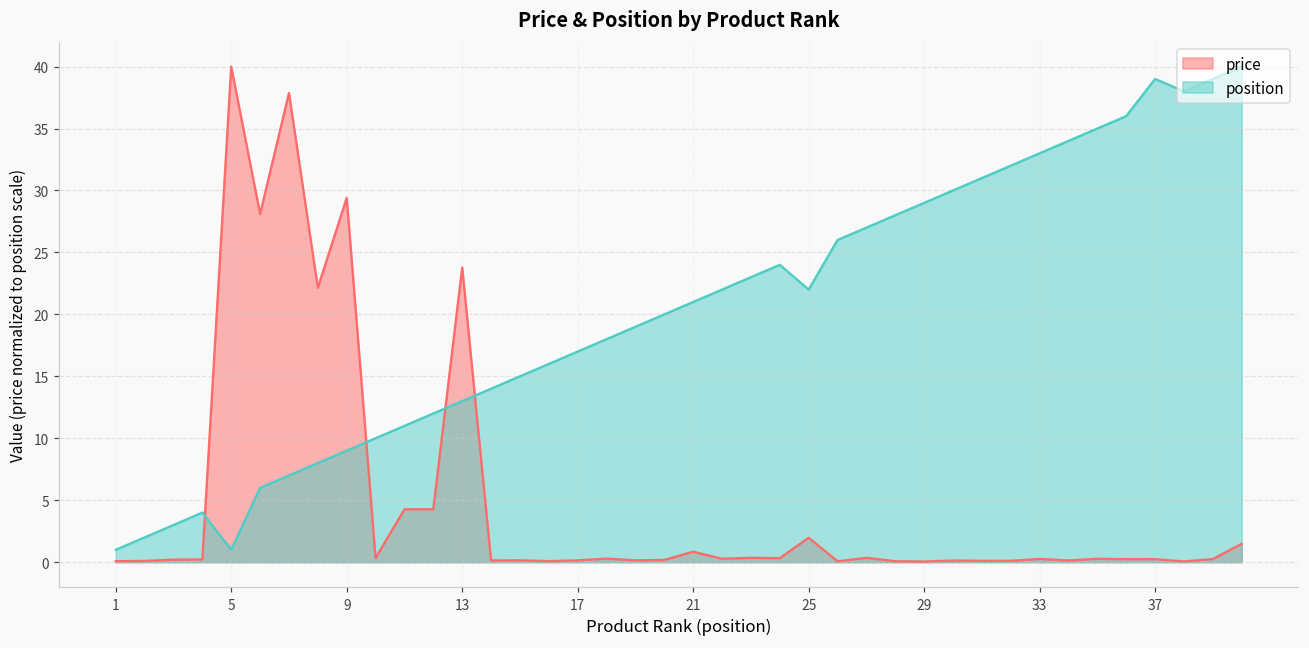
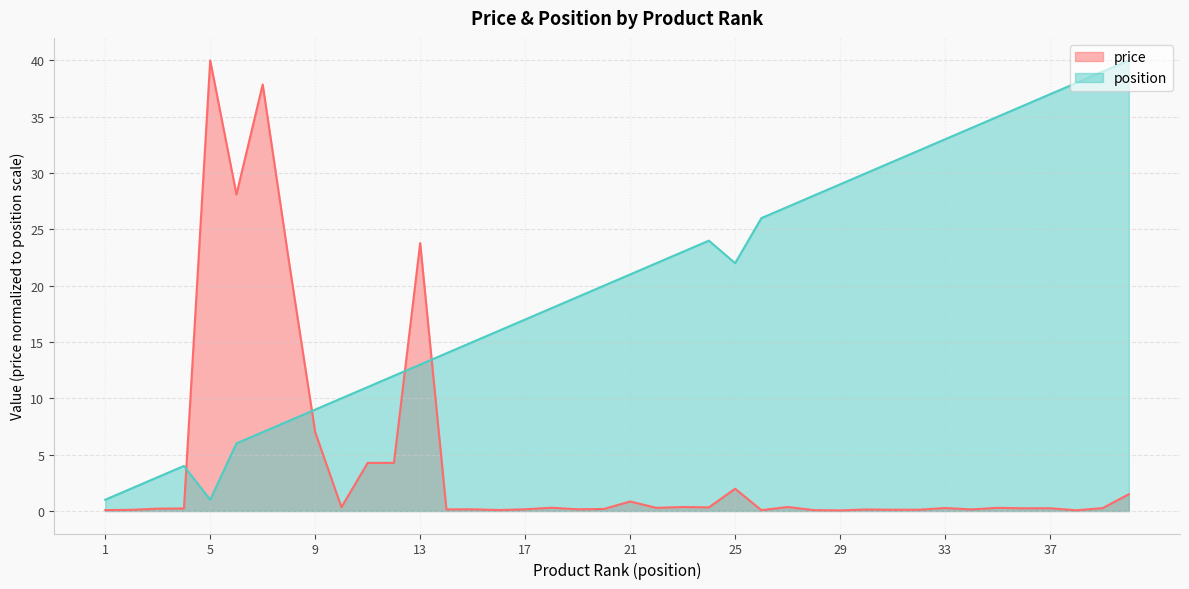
price, 9: 29.4 -> 7.0
position, 37: 39 -> 37
